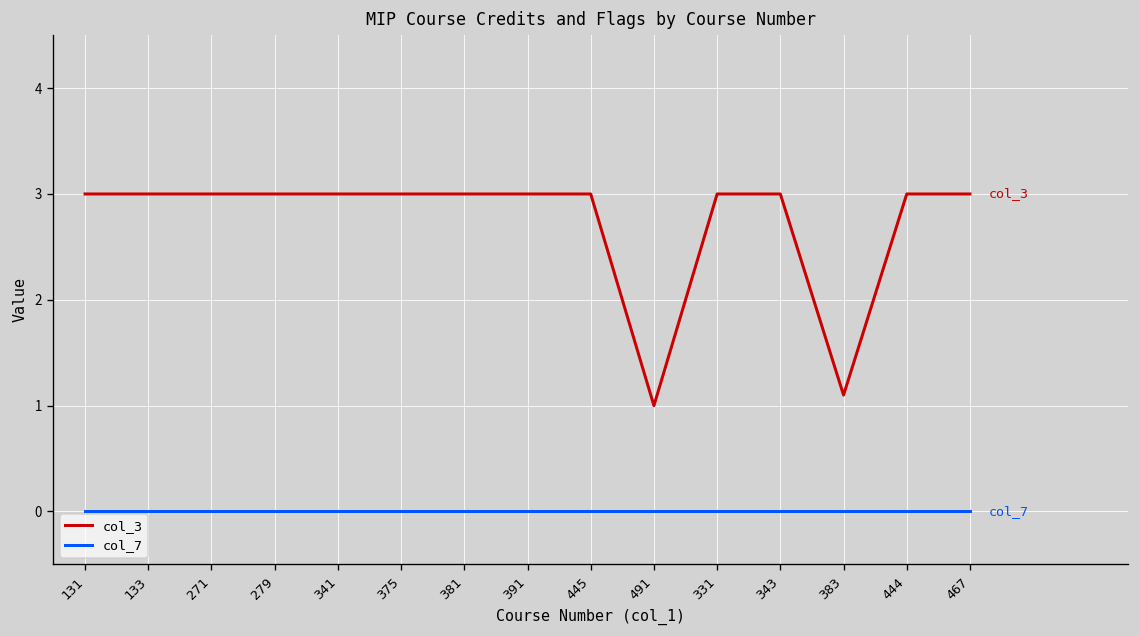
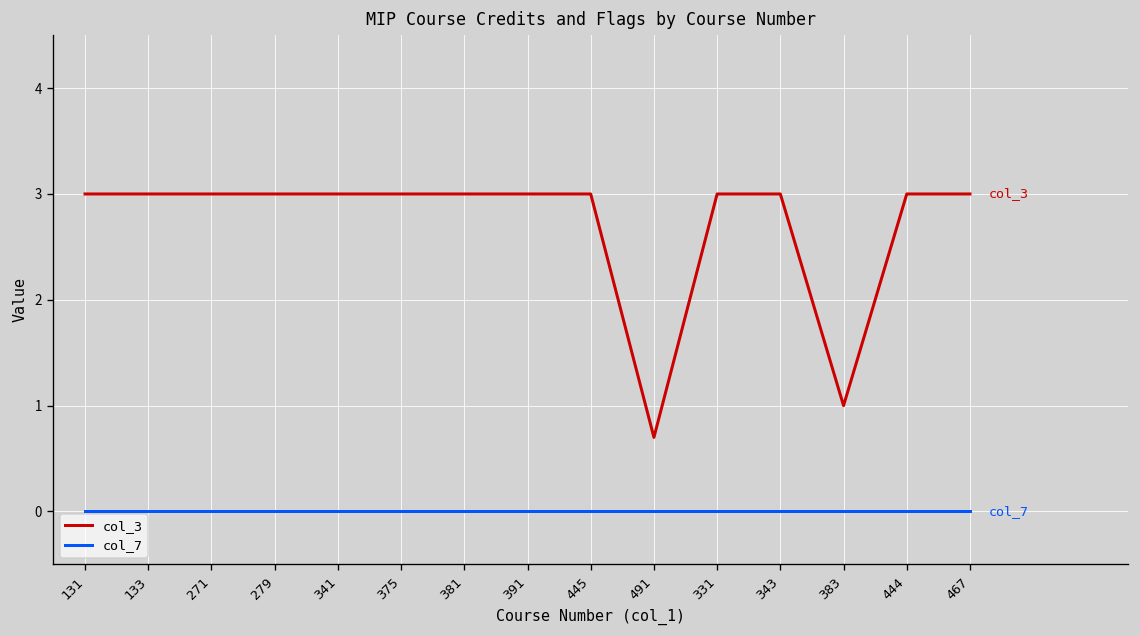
col_3, 491: 1.0 -> 0.7
col_3, 383: 1.1 -> 1.0
